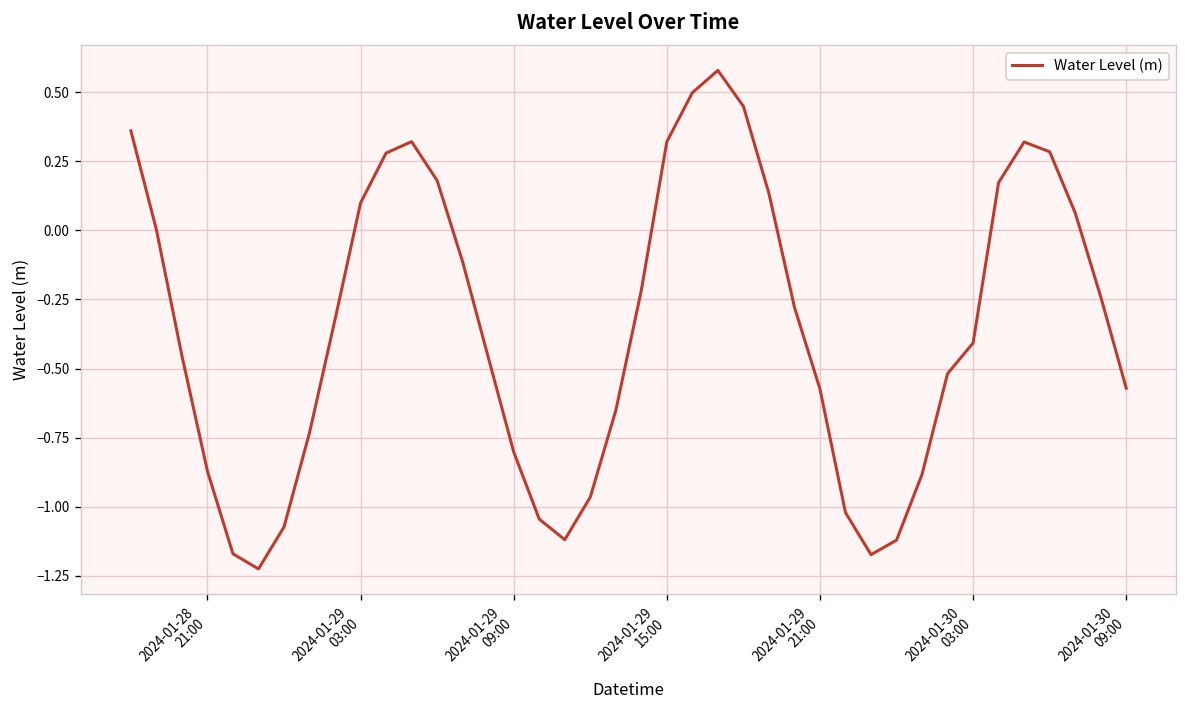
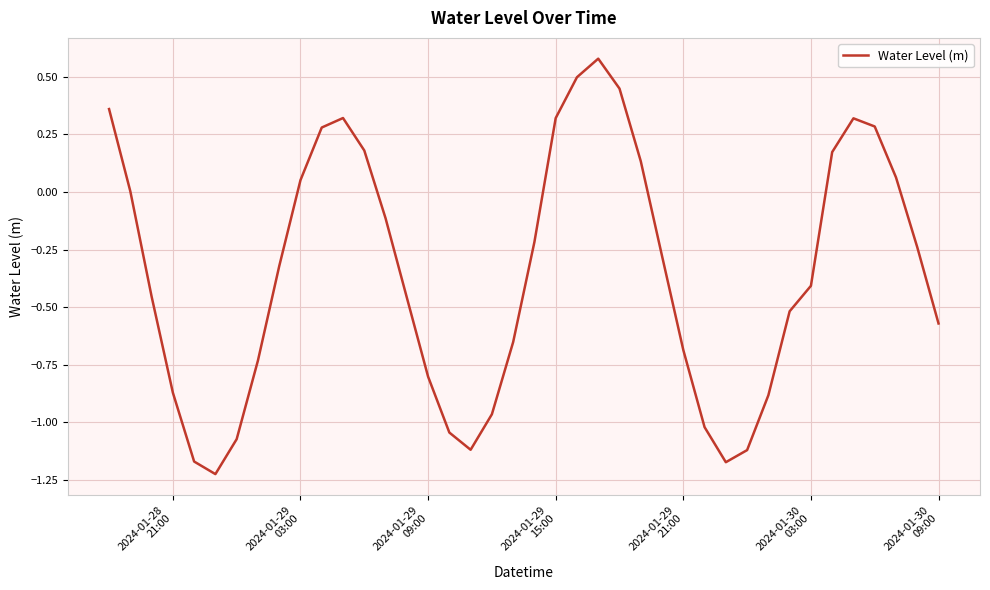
2024-01-29 03:00: 0.10 -> 0.05
2024-01-29 21:00: -0.57 -> -0.69
